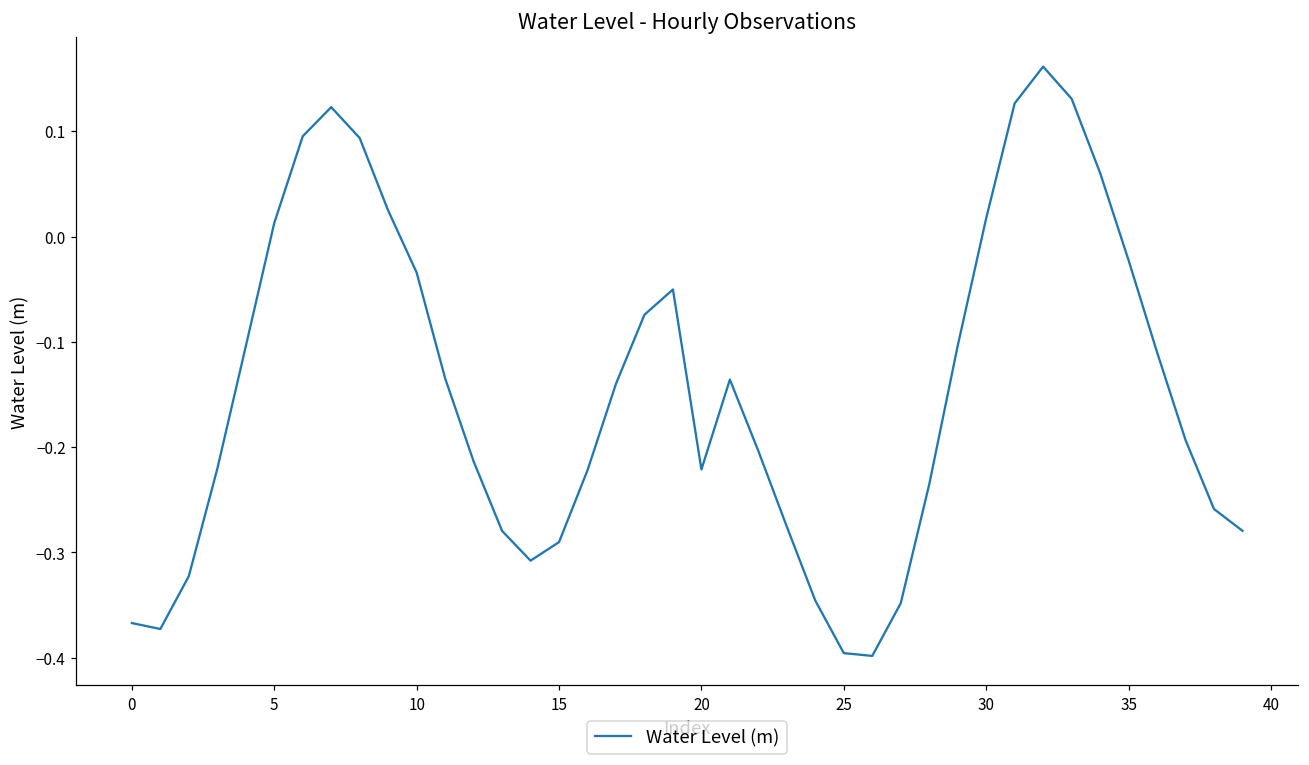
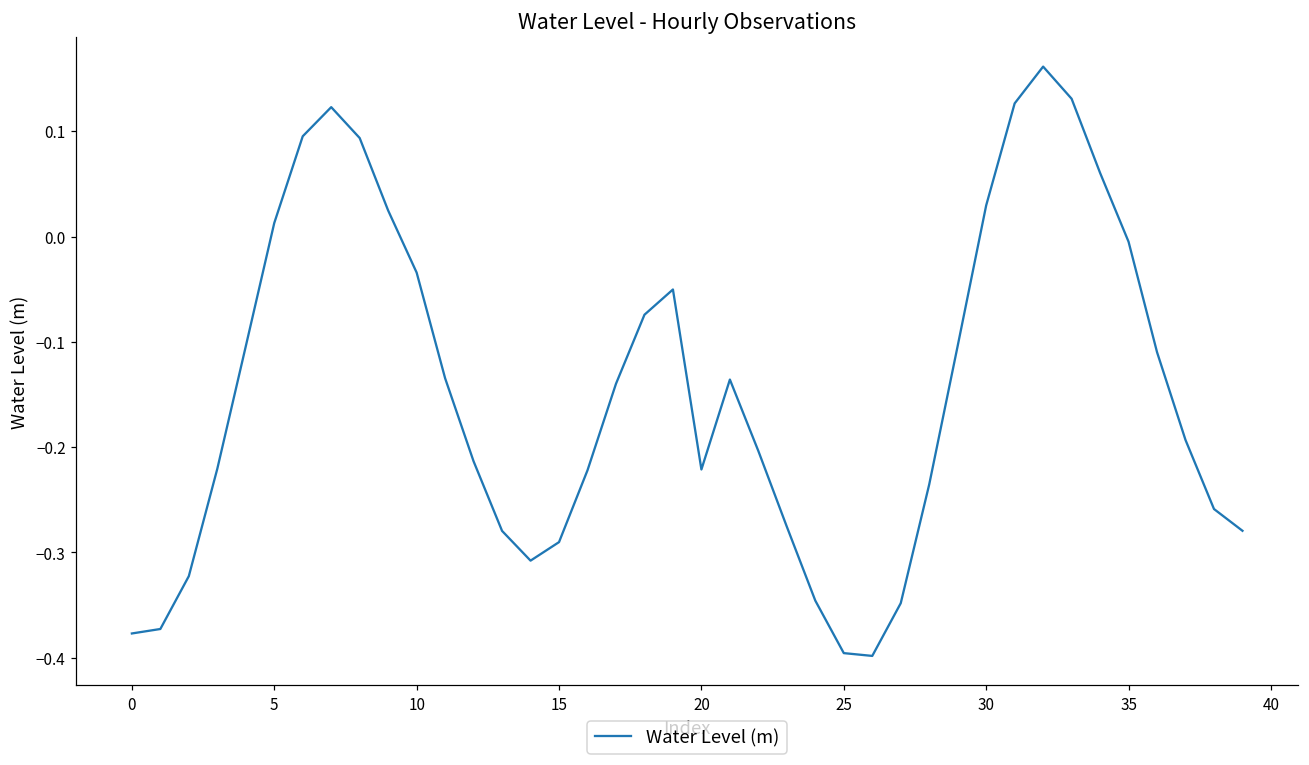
0: -0.37 -> -0.38
30: 0.02 -> 0.03
35: -0.02 -> 0.00
